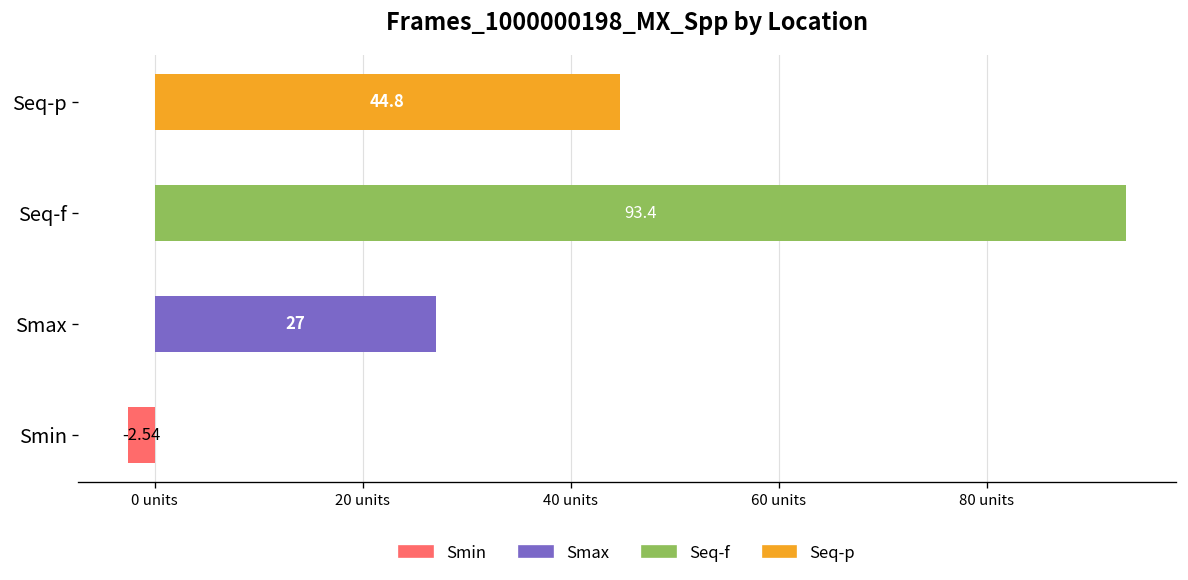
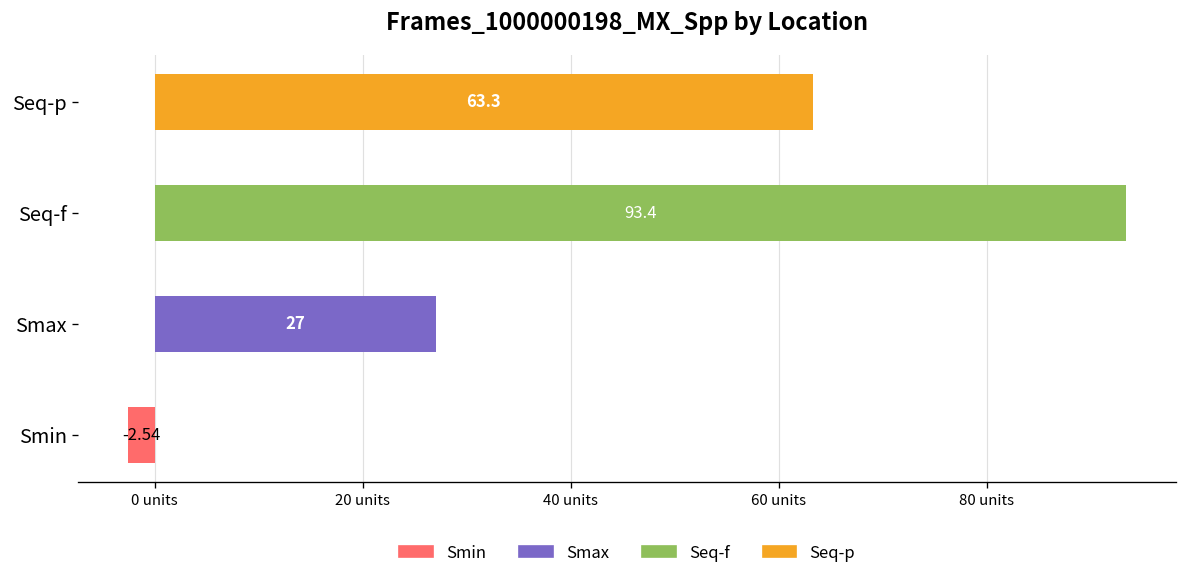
Seq-p: 44.8 -> 63.3
